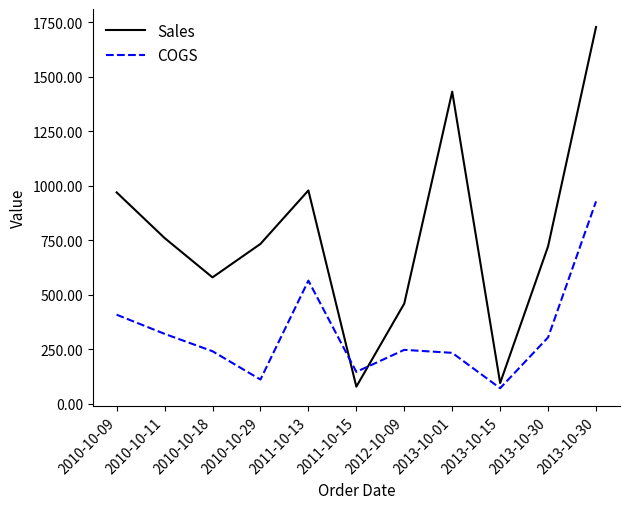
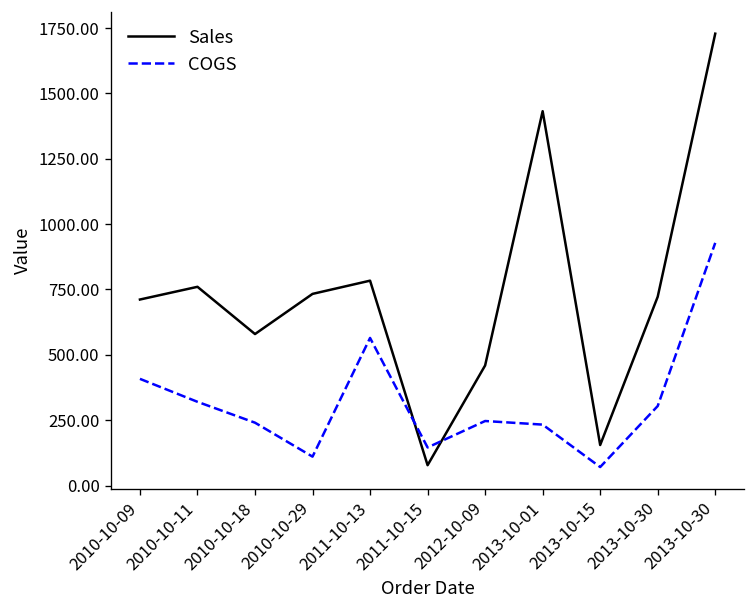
Sales, 2010-10-09: 970 -> 710
Sales, 2011-10-13: 980 -> 780
Sales, 2013-10-15: 90 -> 150
